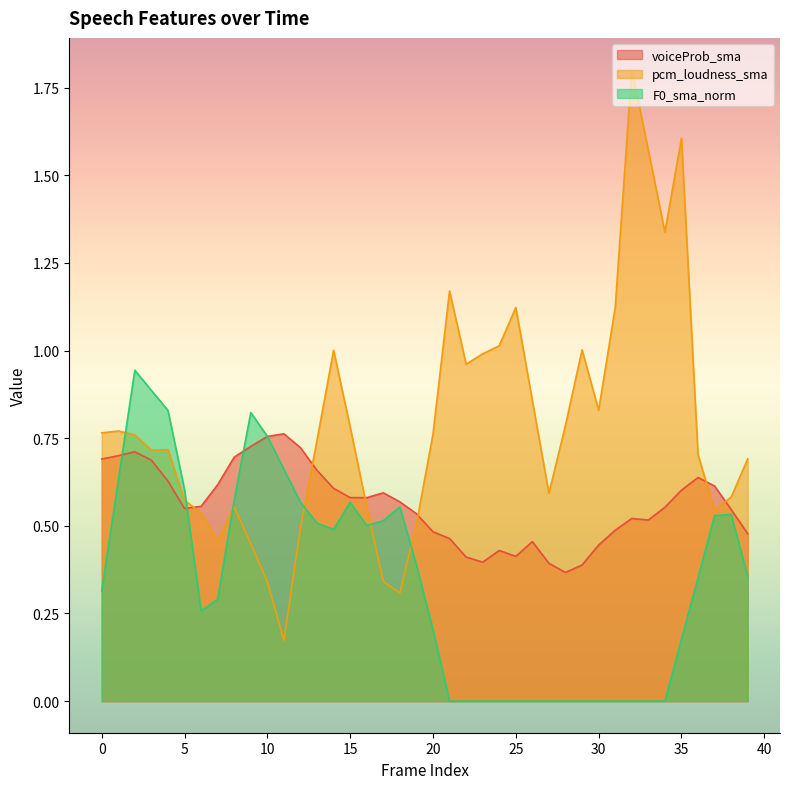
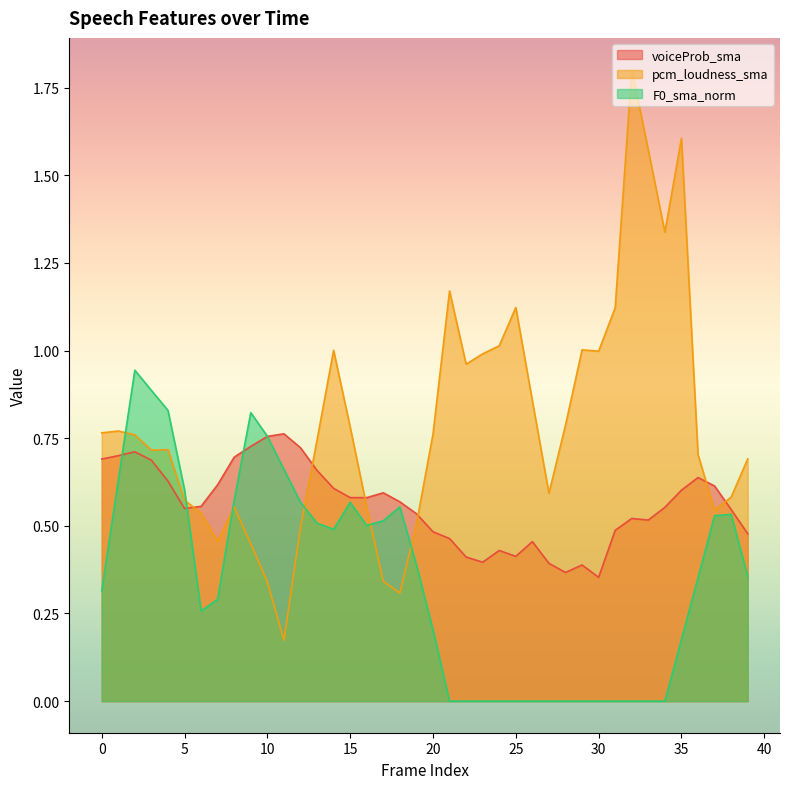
voiceProb_sma, 30: 0.45 -> 0.35
pcm_loudness_sma, 30: 0.83 -> 1.00
